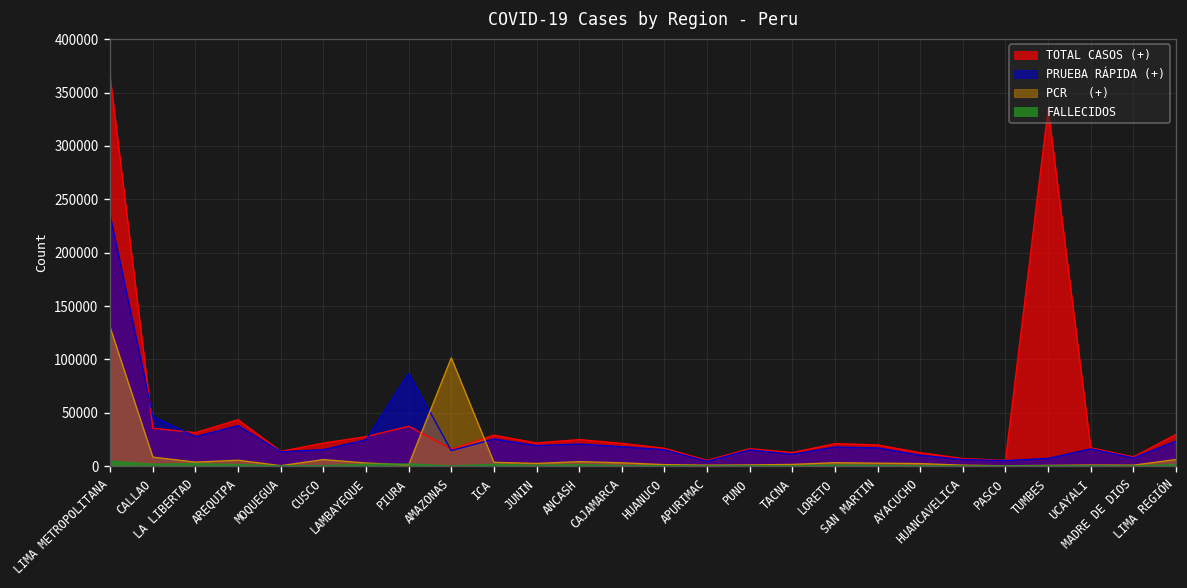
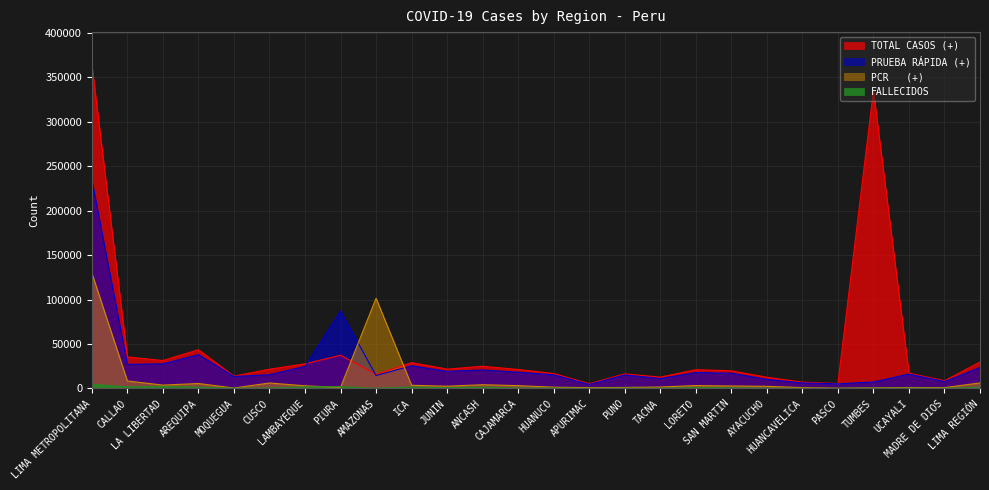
PRUEBA RÁPIDA (+), CALLAO: 50000 -> 30000
